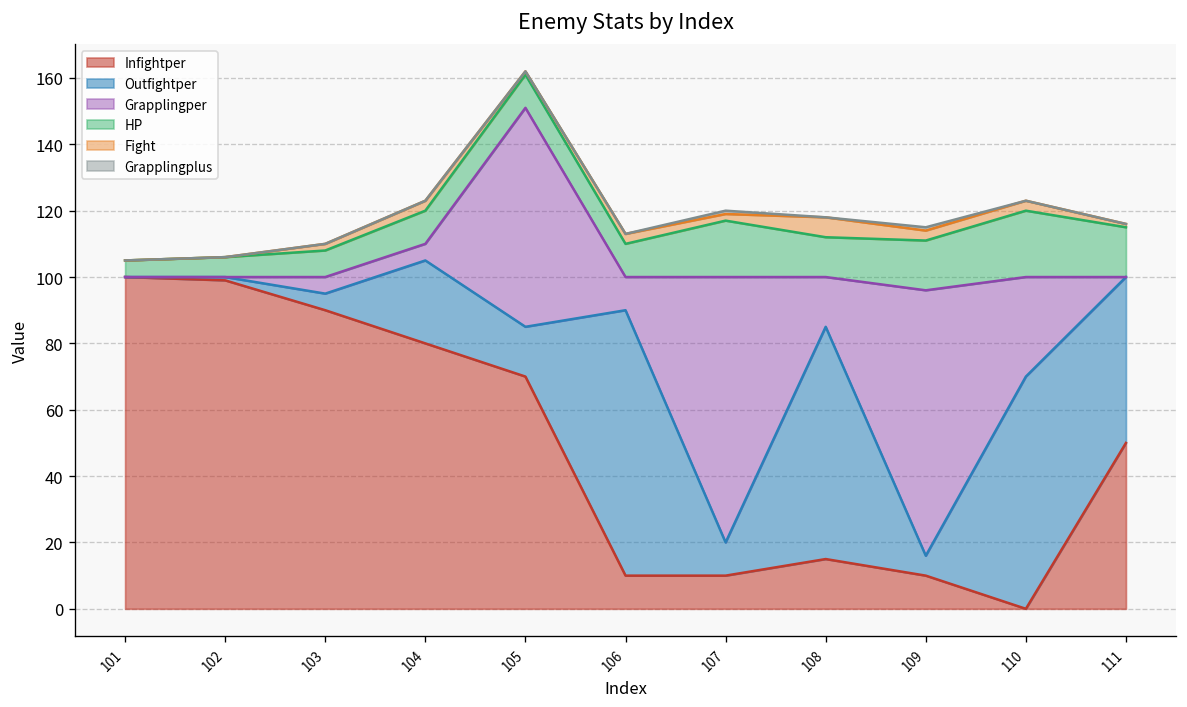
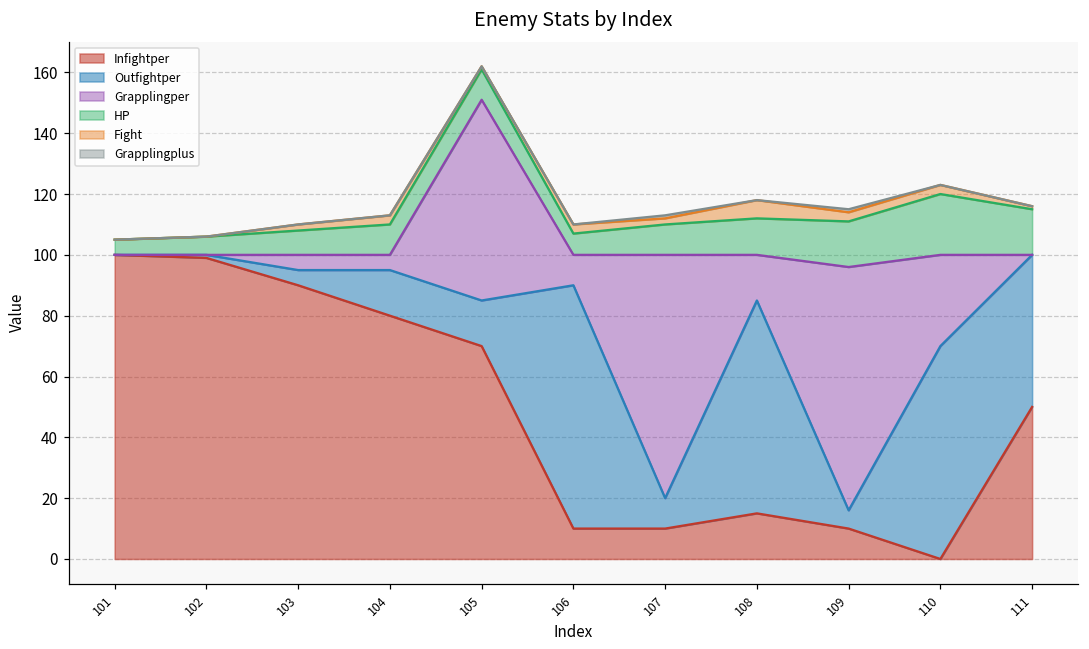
Outfightper, 104: 25 -> 15
HP, 106: 110 -> 107
HP, 107: 117 -> 110
